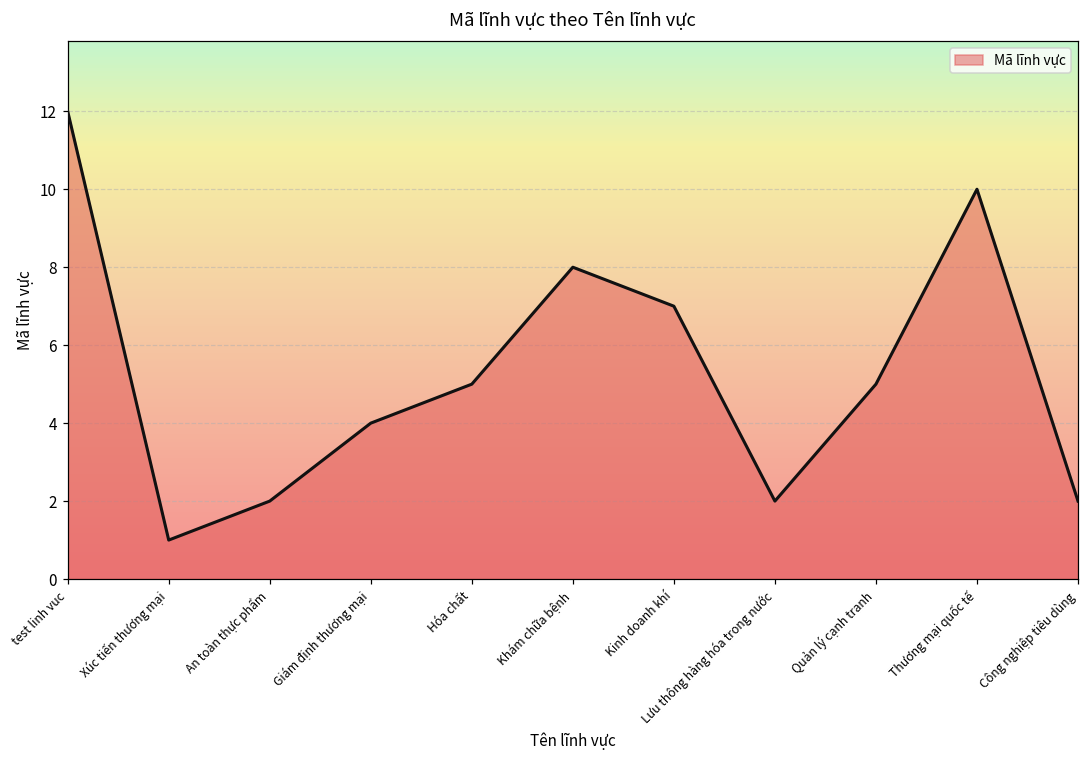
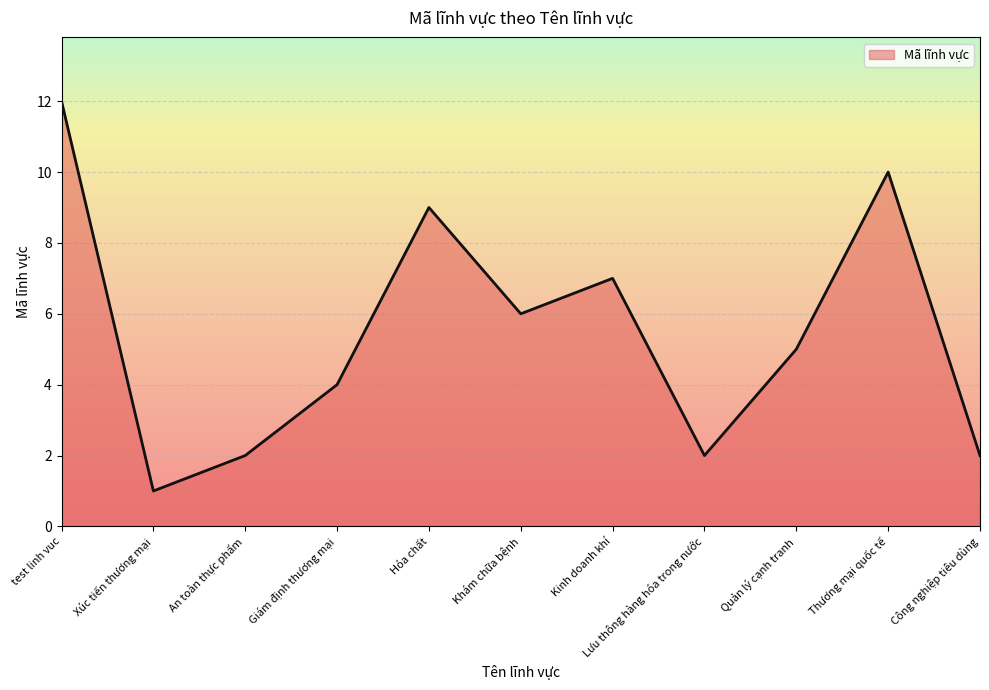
Hóa chất: 5 -> 9
Khám chữa bệnh: 8 -> 6
